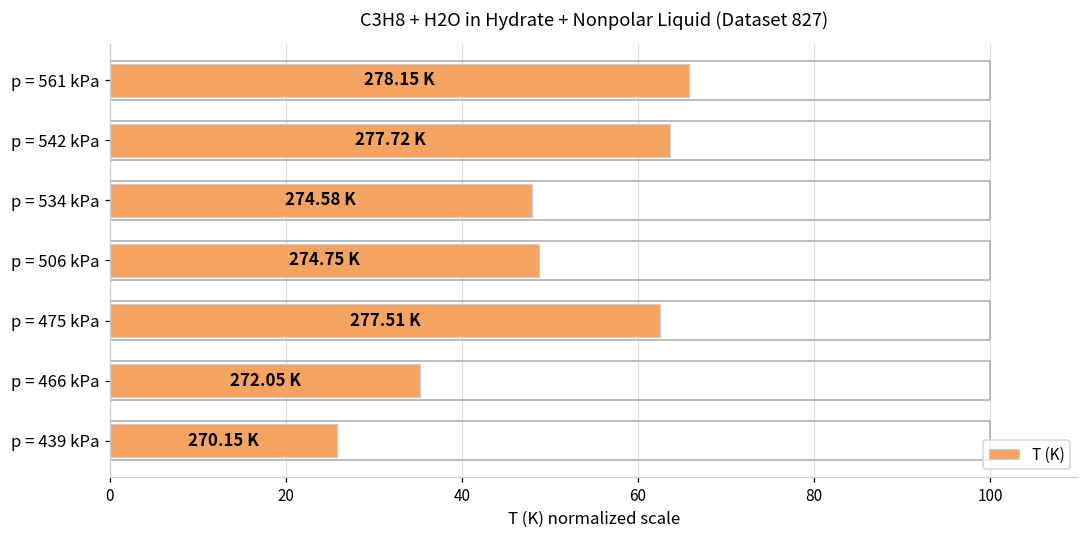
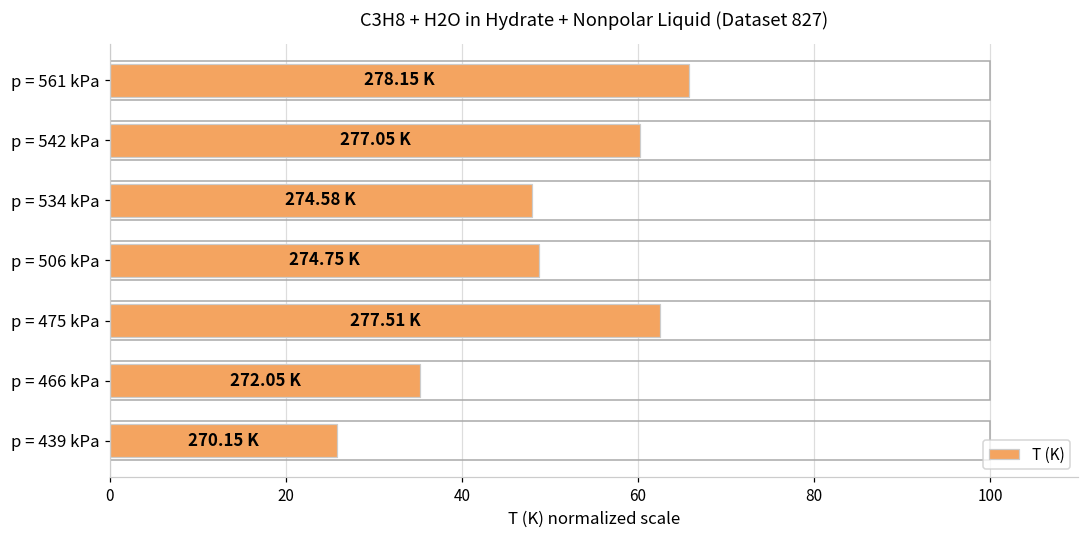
p = 542 kPa: 277.72 -> 277.05
